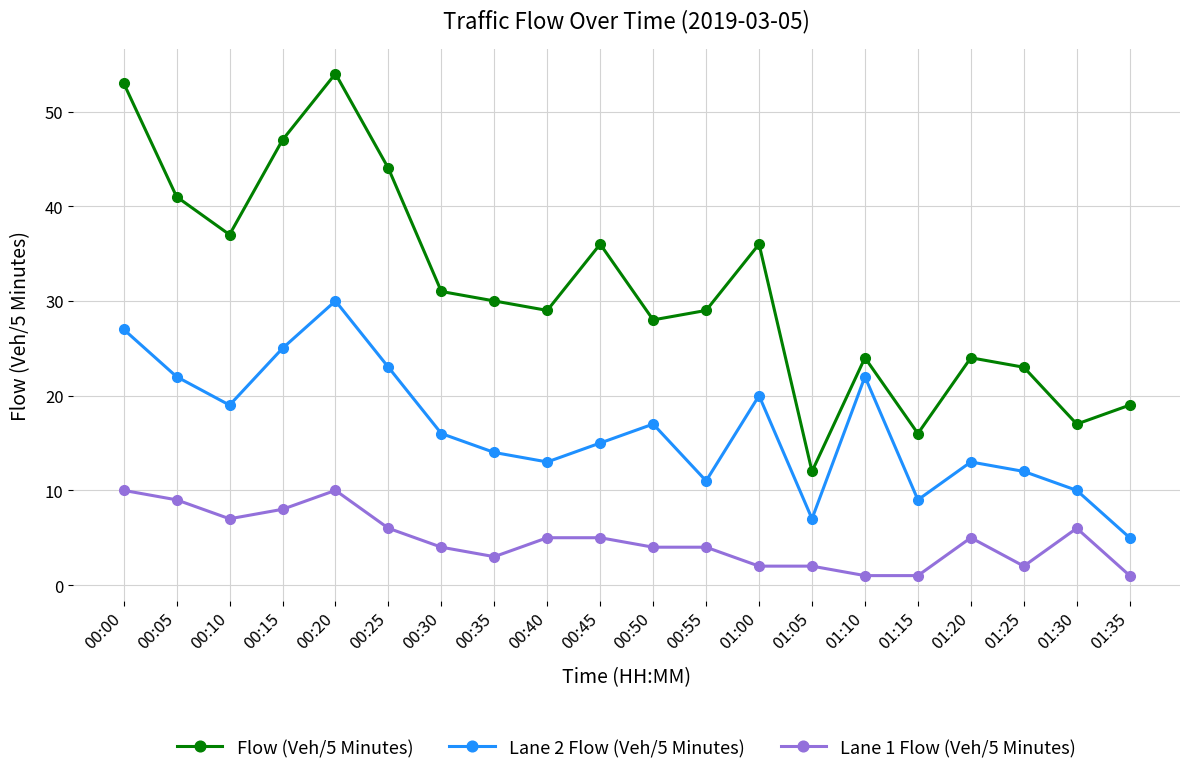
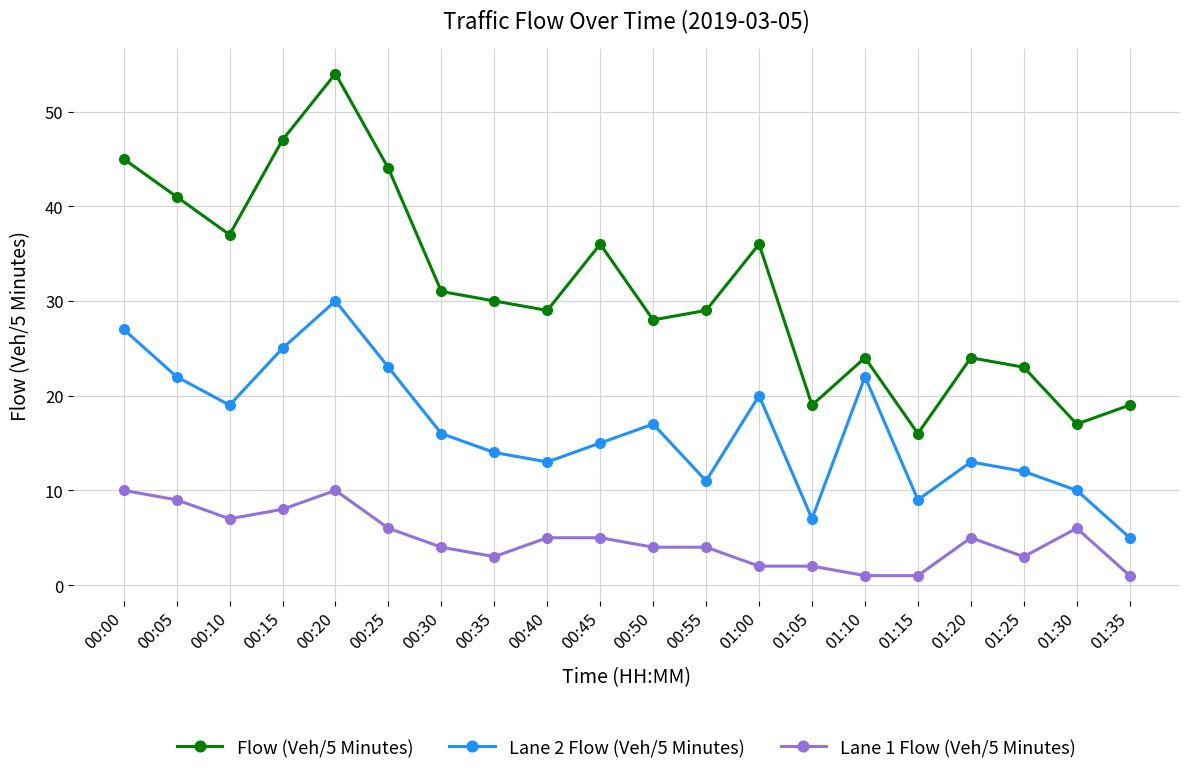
Flow (Veh/5 Minutes), 00:00: 53 -> 45
Flow (Veh/5 Minutes), 01:05: 12 -> 19
Lane 1 Flow (Veh/5 Minutes), 01:25: 2 -> 3
